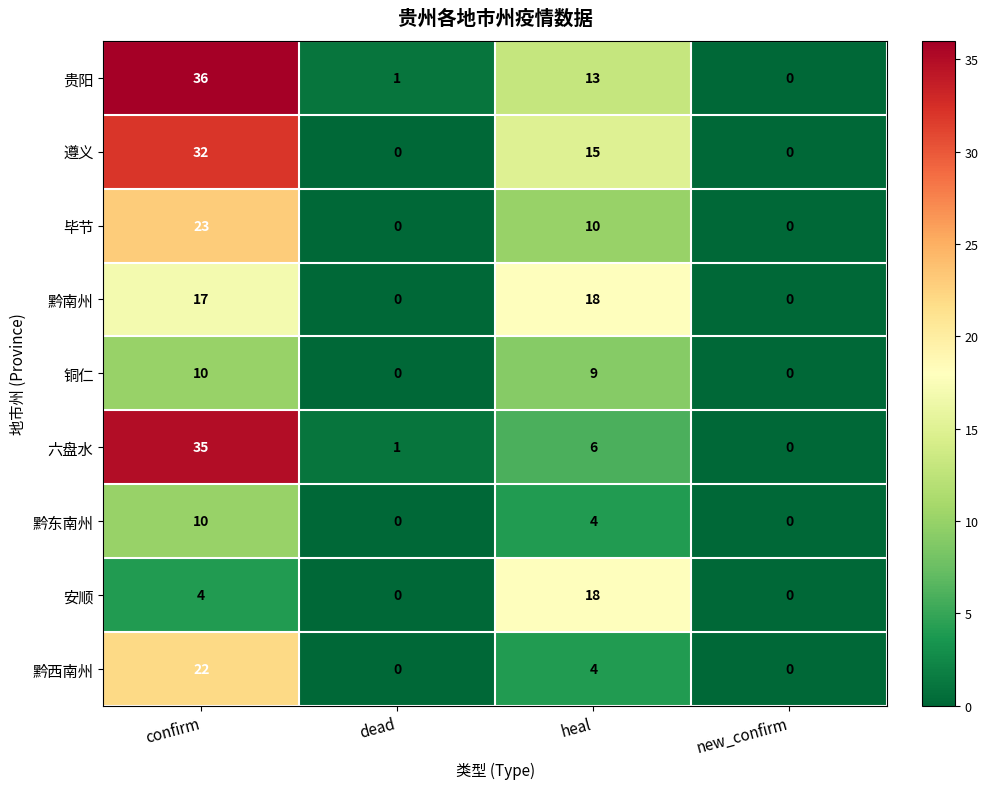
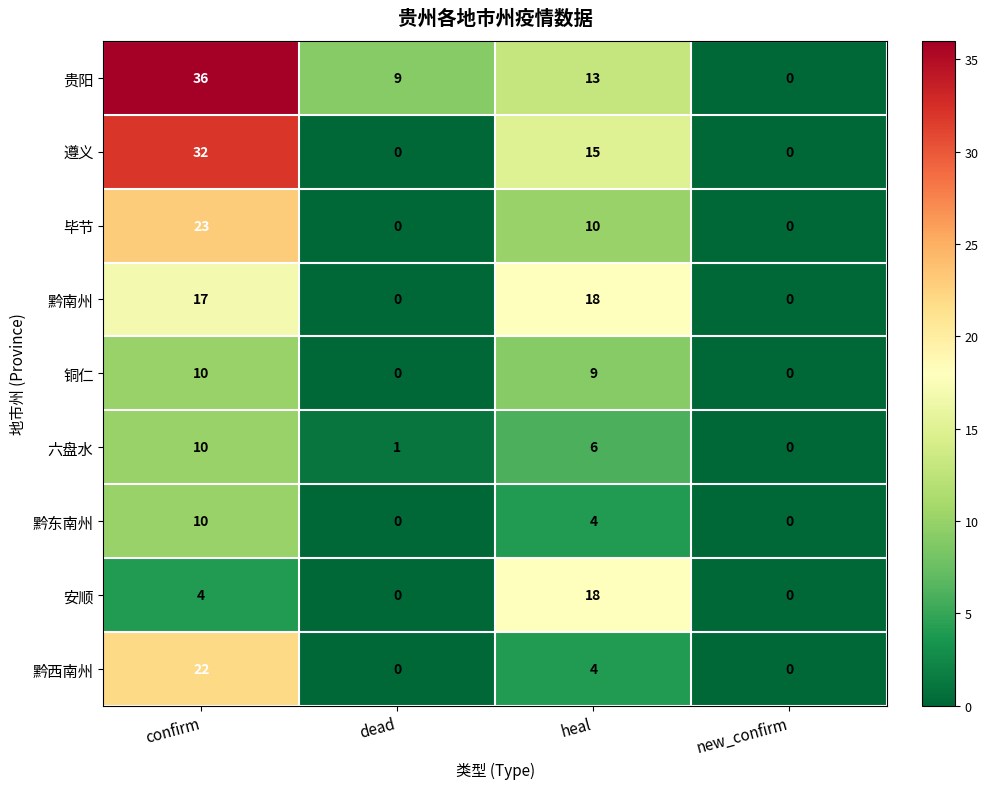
贵阳, dead: 1 -> 9
六盘水, confirm: 35 -> 10
